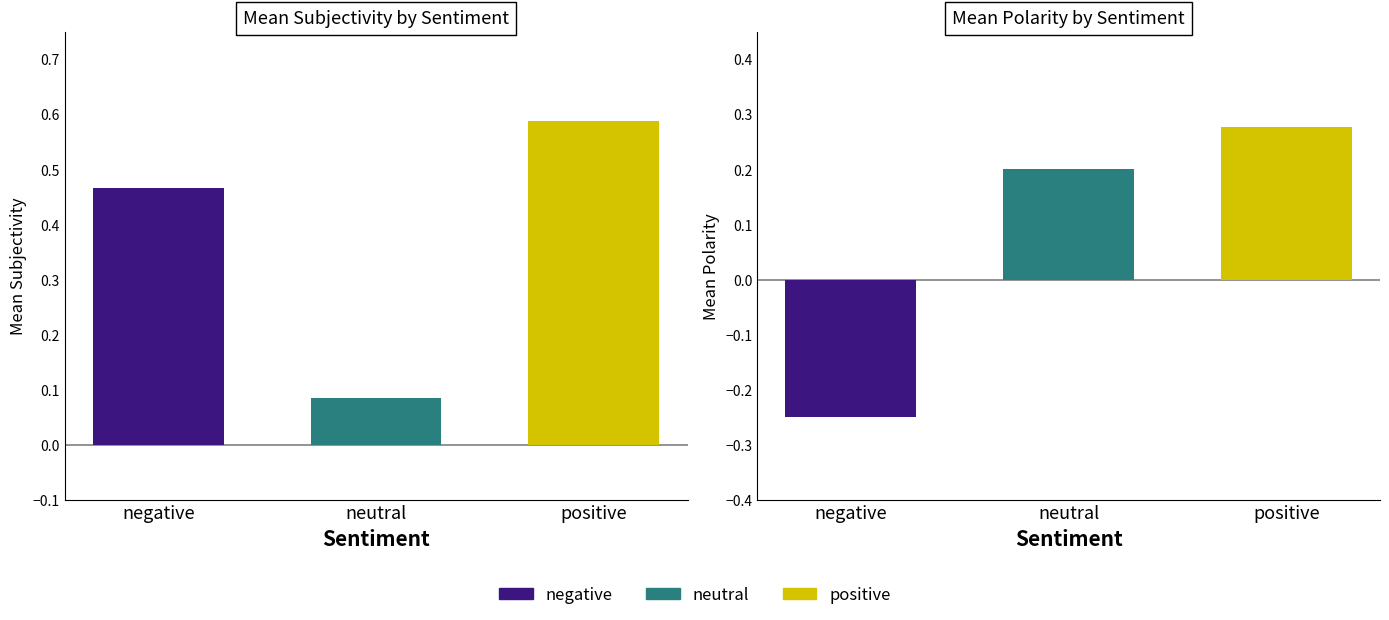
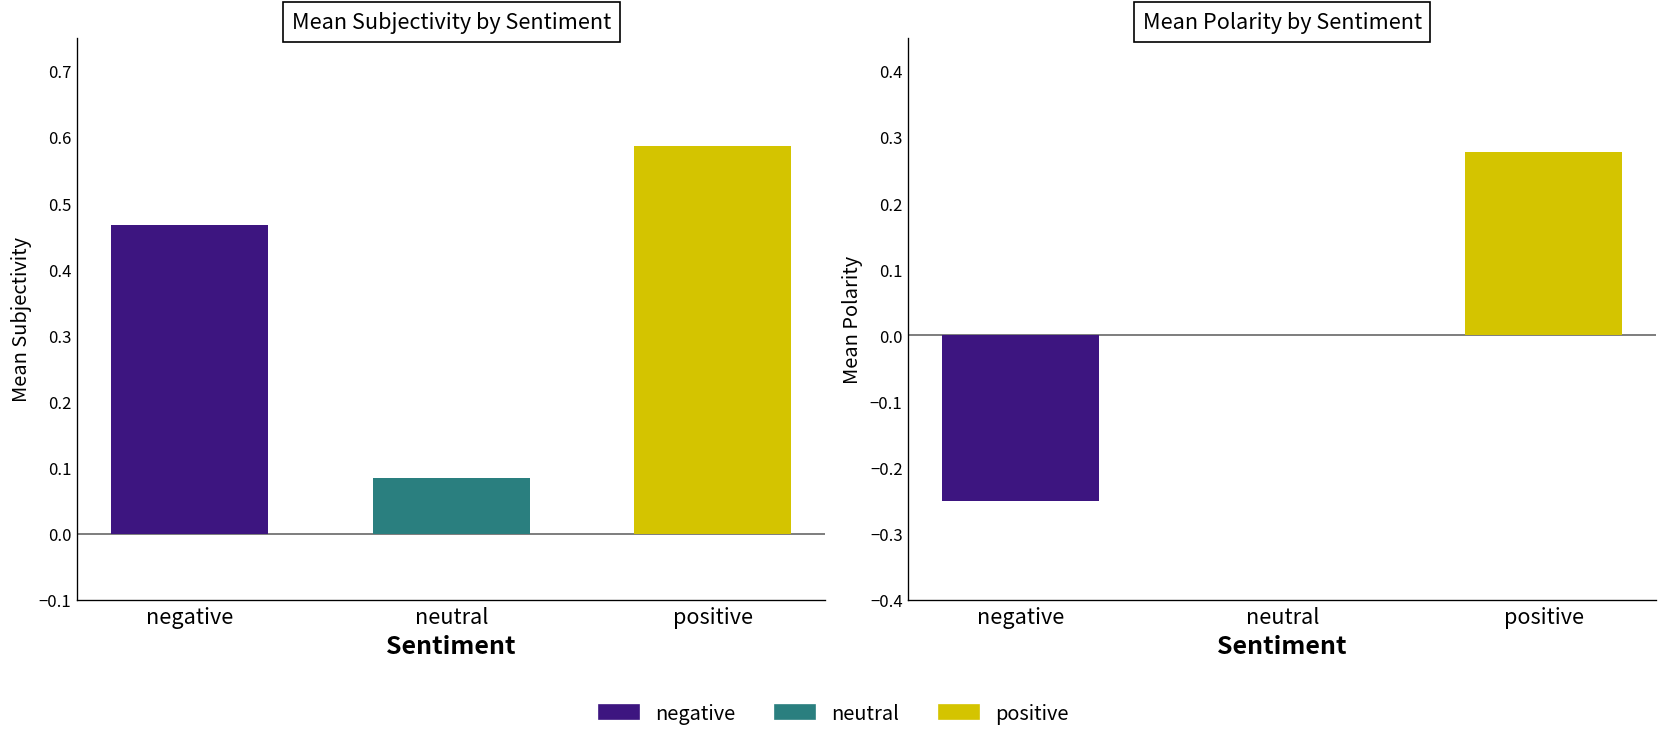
Mean Polarity by Sentiment, neutral: 0.2 -> 0.0
